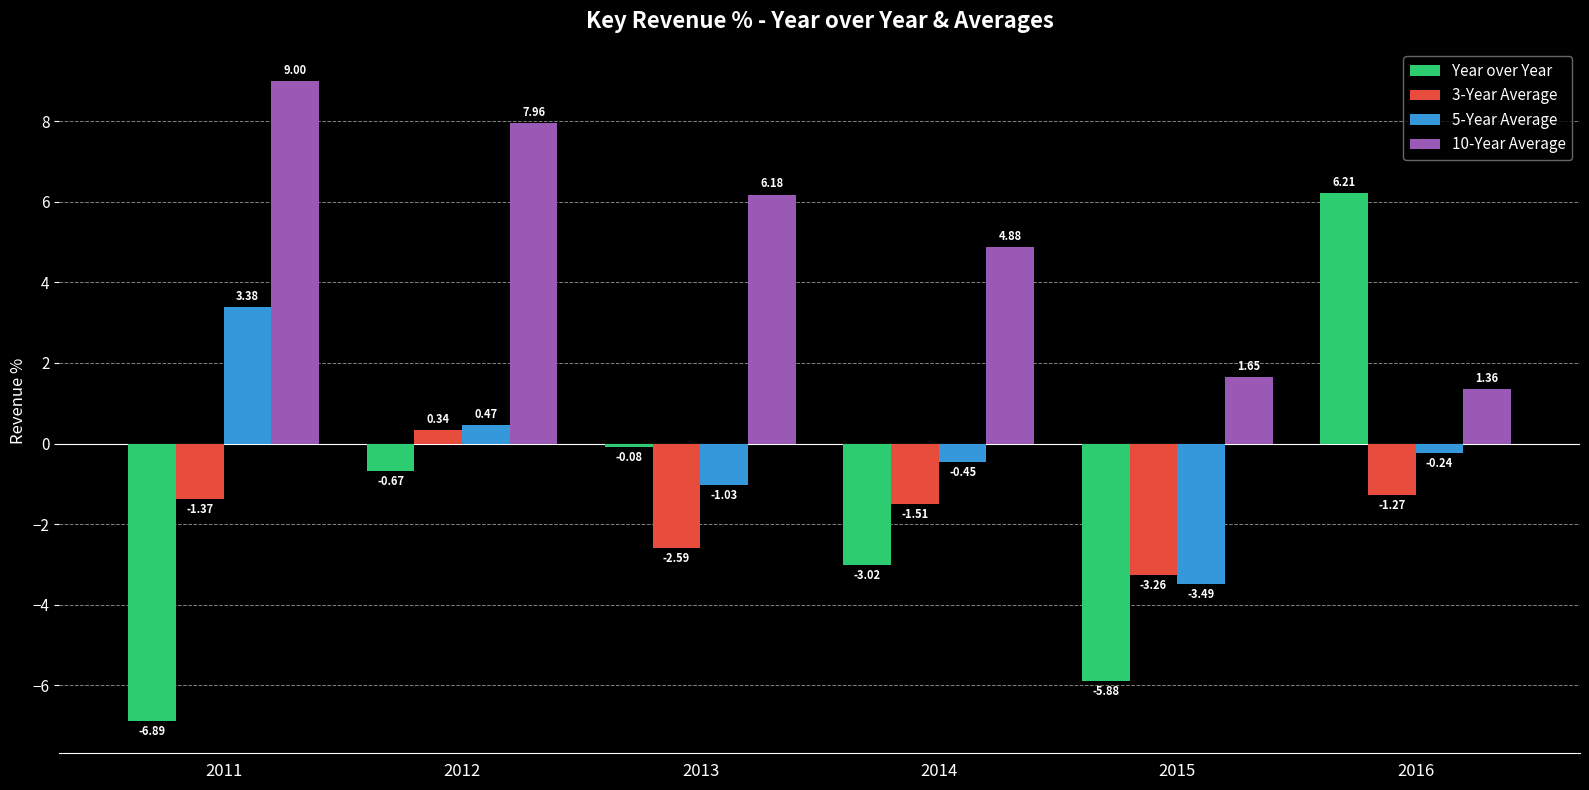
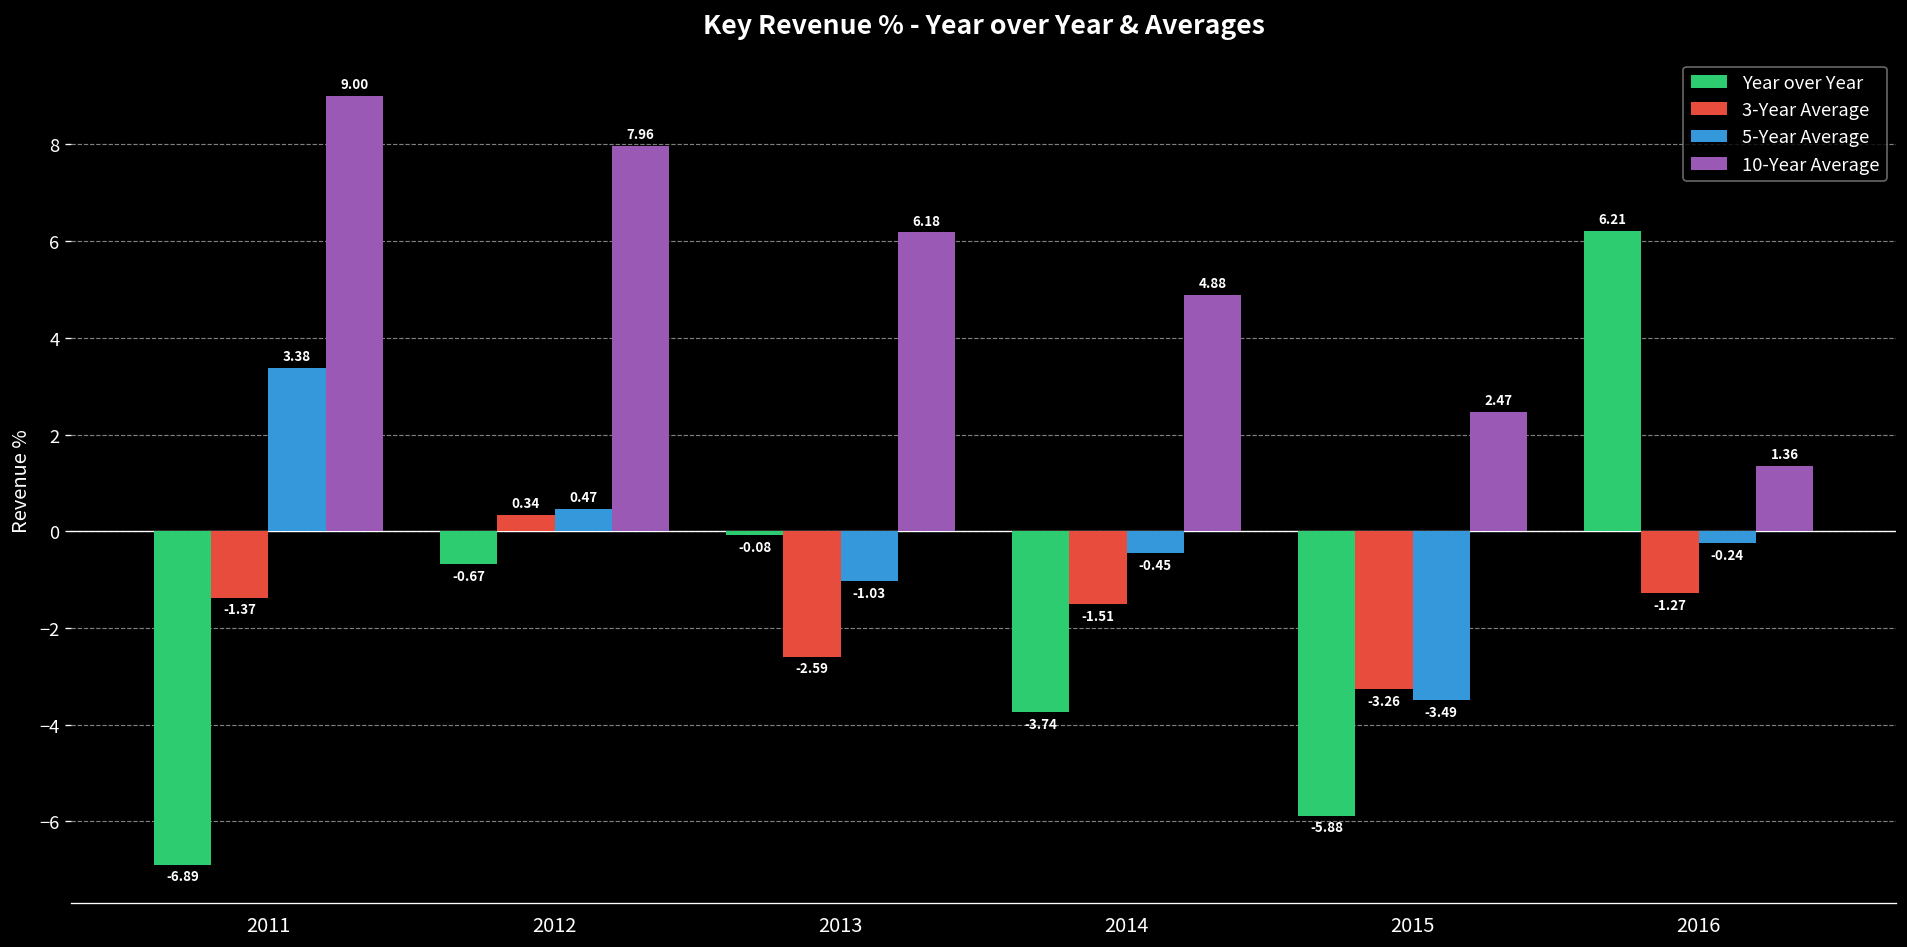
Year over Year, 2014: -3.02 -> -3.74
10-Year Average, 2015: 1.65 -> 2.47
